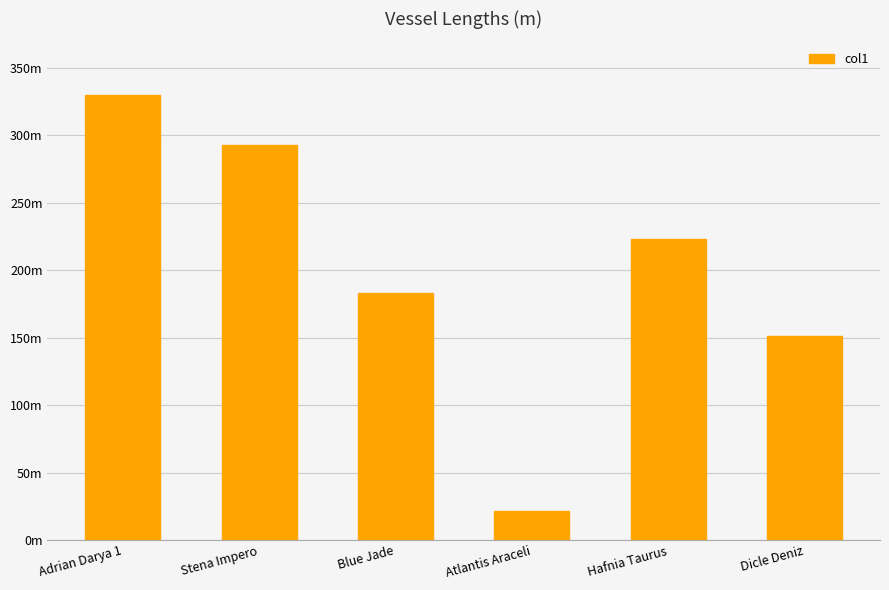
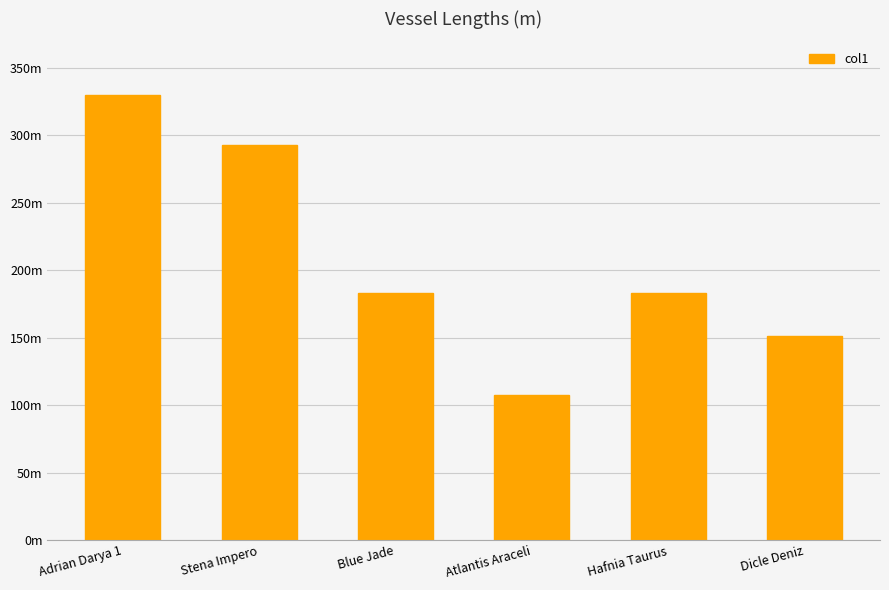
Atlantis Araceli: 22m -> 108m
Hafnia Taurus: 223m -> 183m
